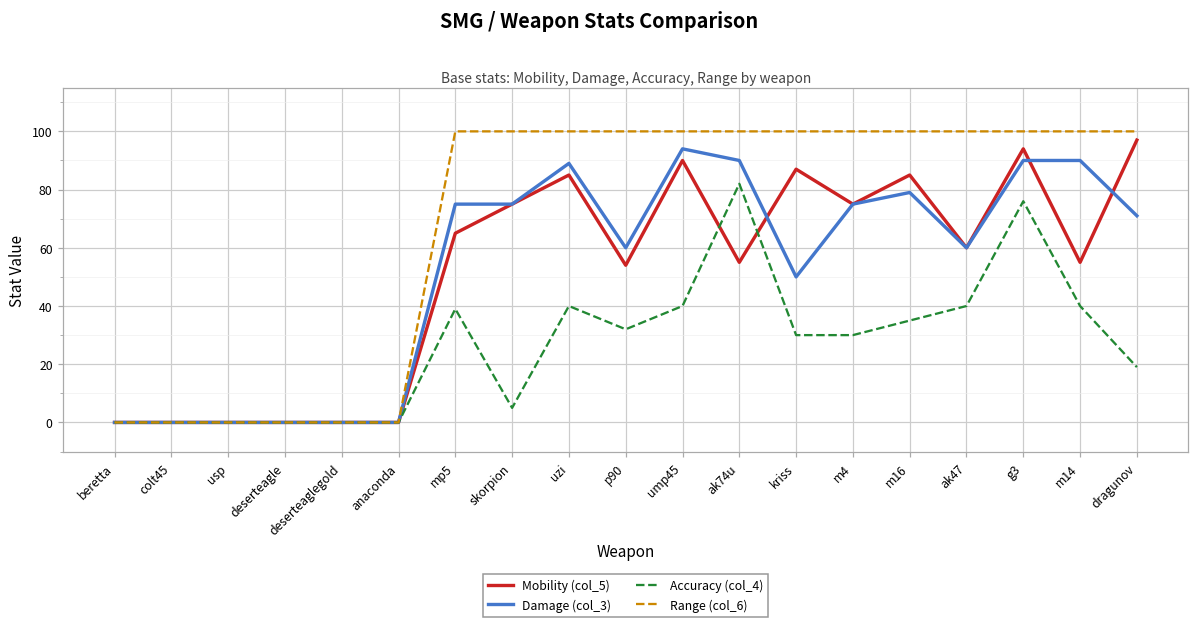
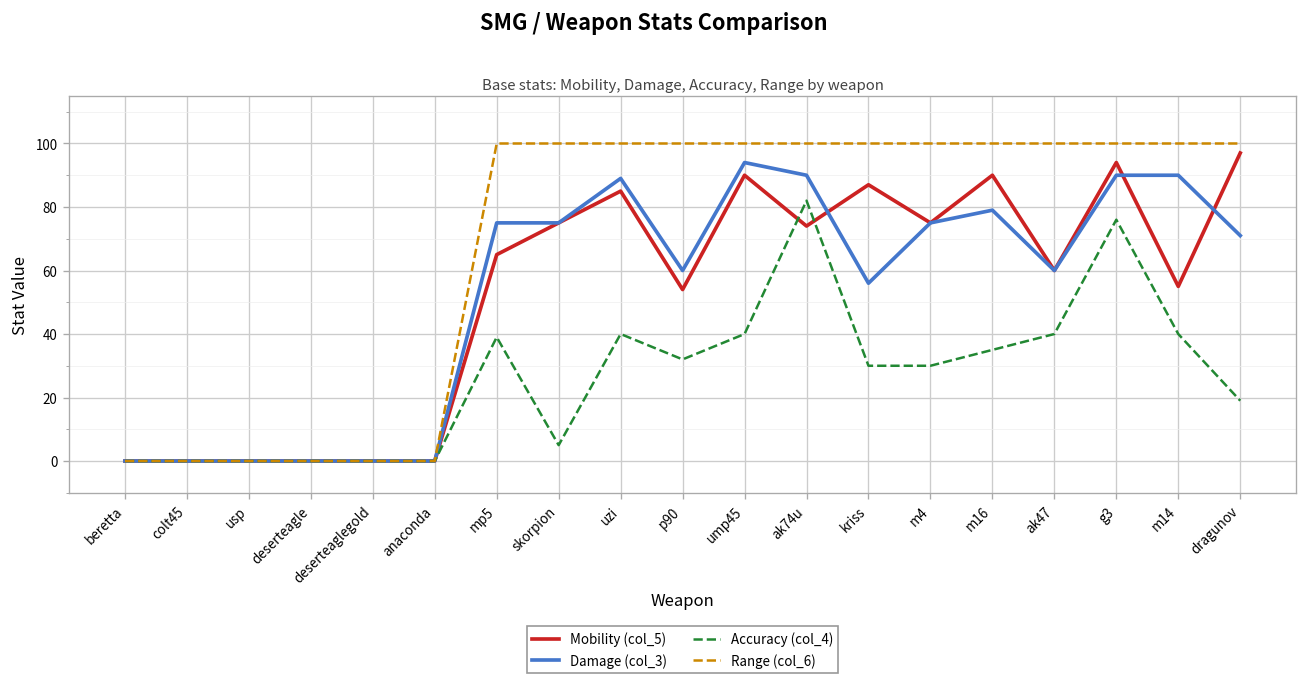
Mobility (col_5), ak74u: 55 -> 74
Damage (col_3), kriss: 50 -> 56
Mobility (col_5), m16: 85 -> 90
